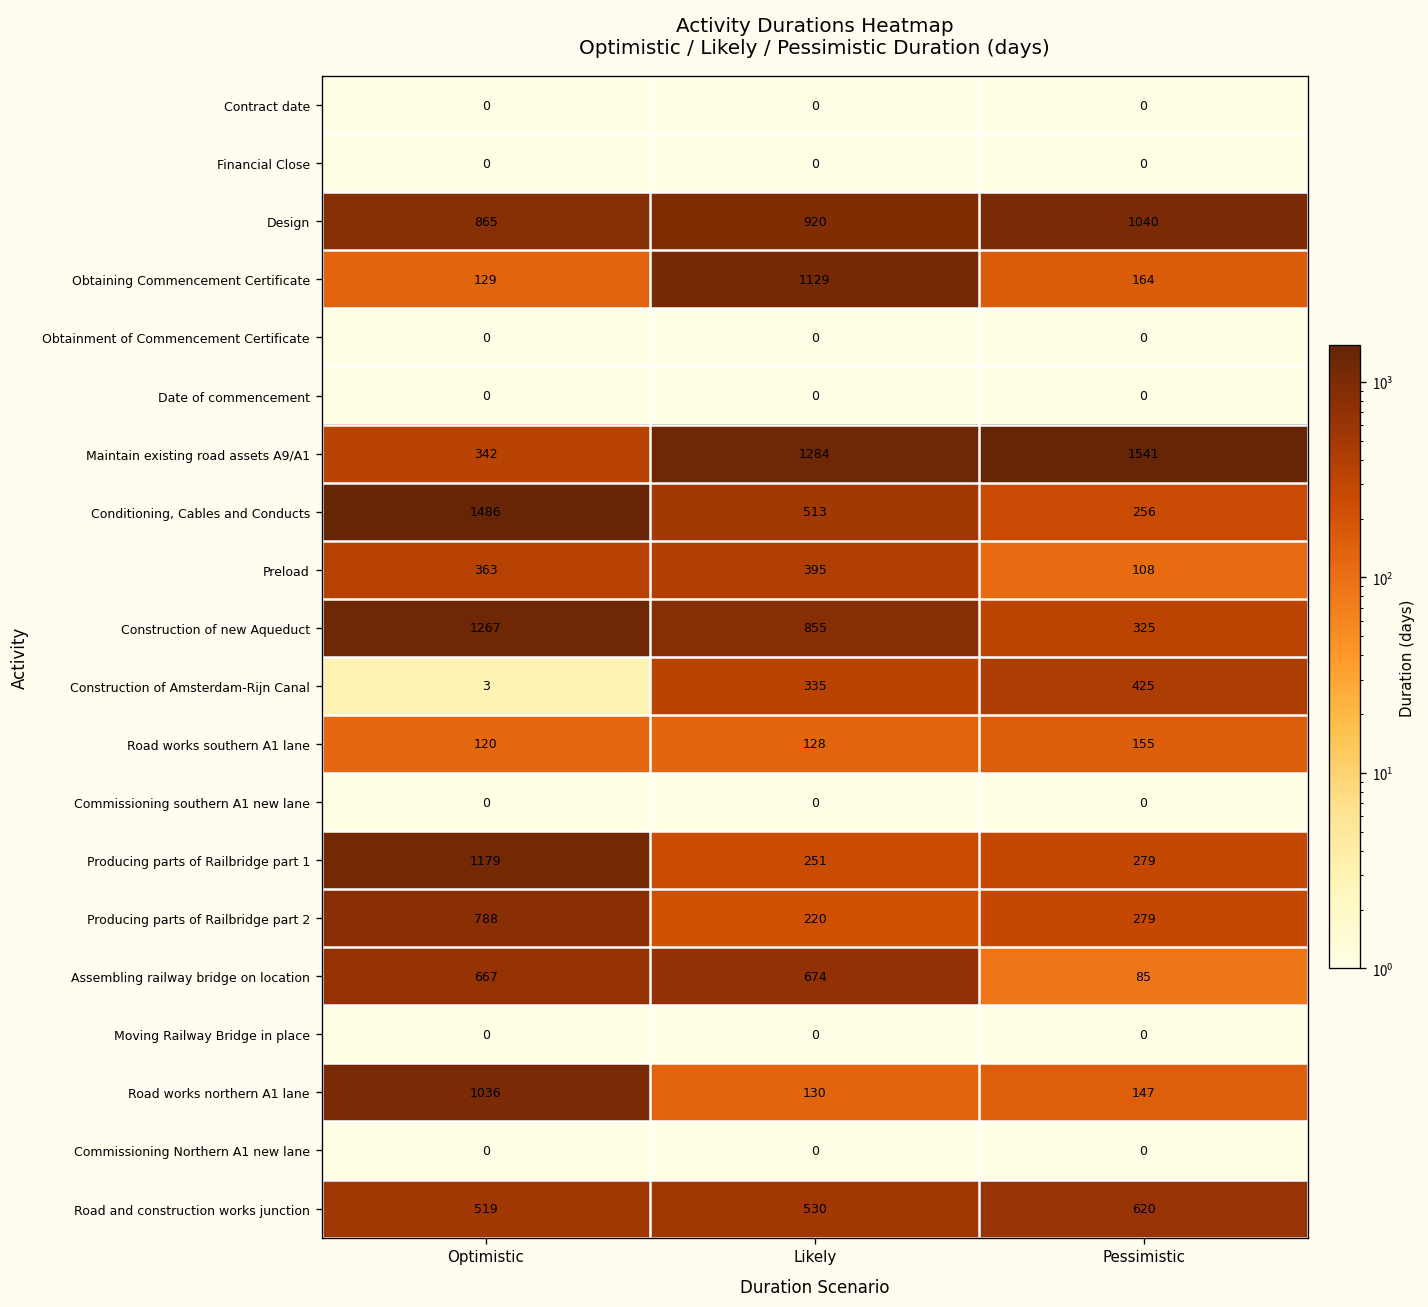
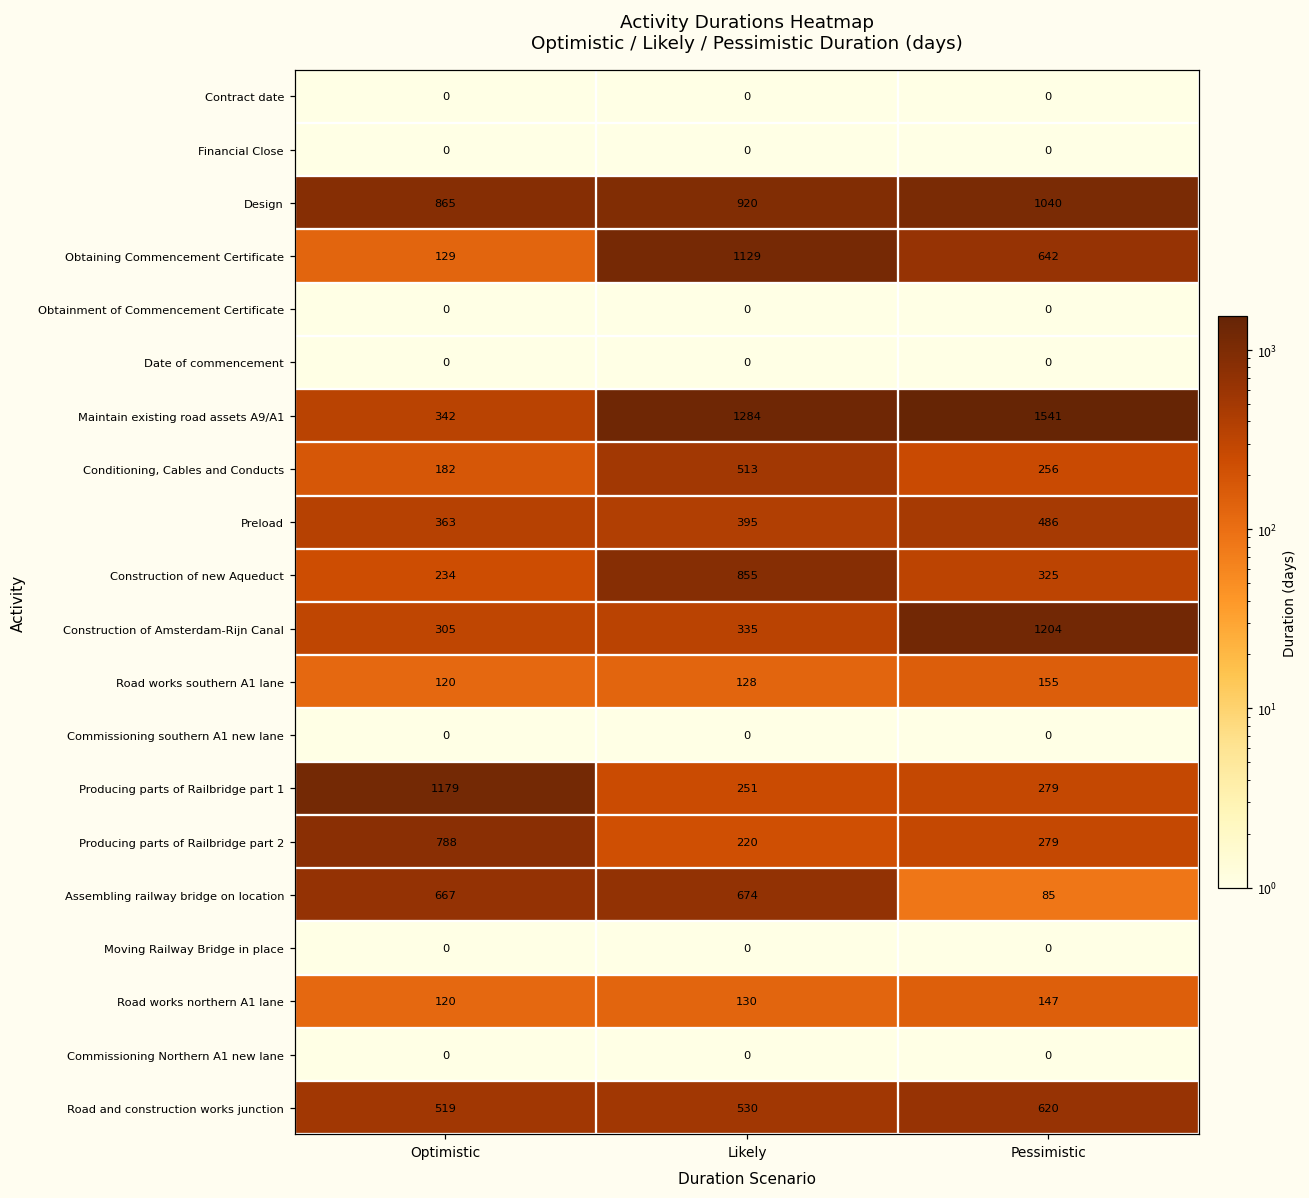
Obtaining Commencement Certificate, Pessimistic: 164 -> 642
Conditioning, Cables and Conducts, Optimistic: 1486 -> 182
Preload, Pessimistic: 108 -> 486
Construction of new Aqueduct, Optimistic: 1267 -> 234
Construction of Amsterdam-Rijn Canal, Optimistic: 3 -> 305
Construction of Amsterdam-Rijn Canal, Pessimistic: 425 -> 1204
Road works northern A1 lane, Optimistic: 1036 -> 120
